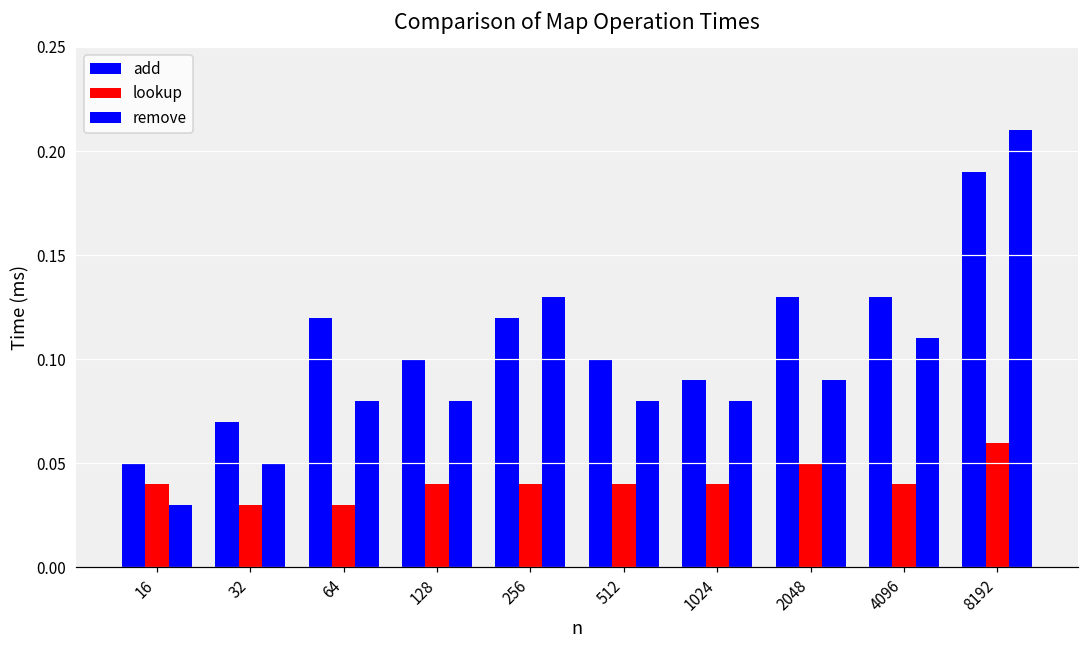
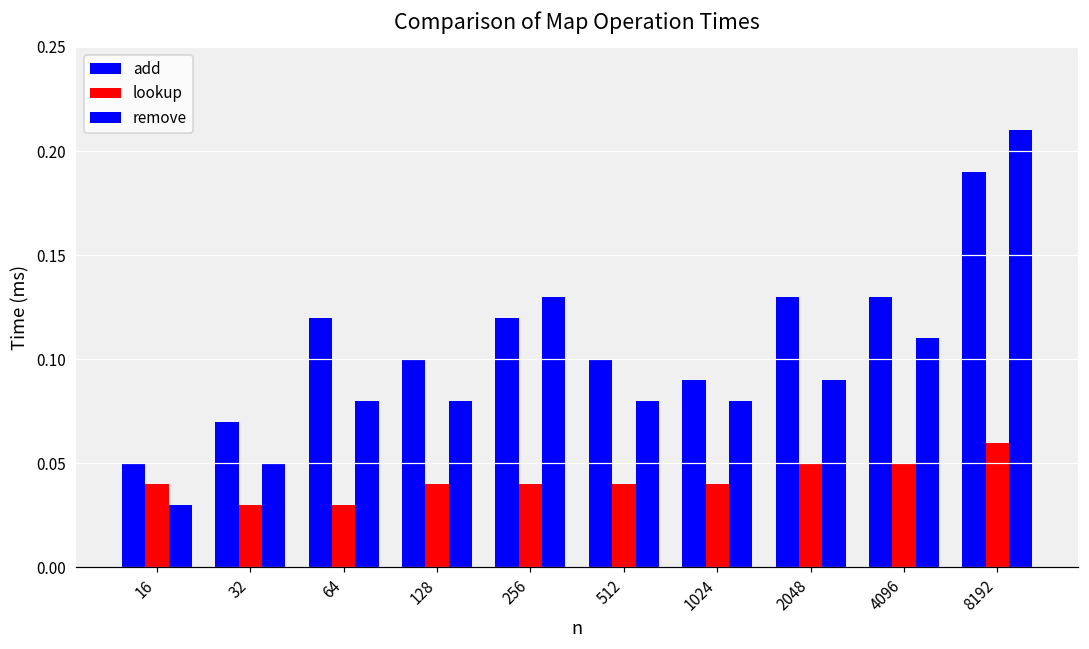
lookup, 4096: 0.04 -> 0.05
